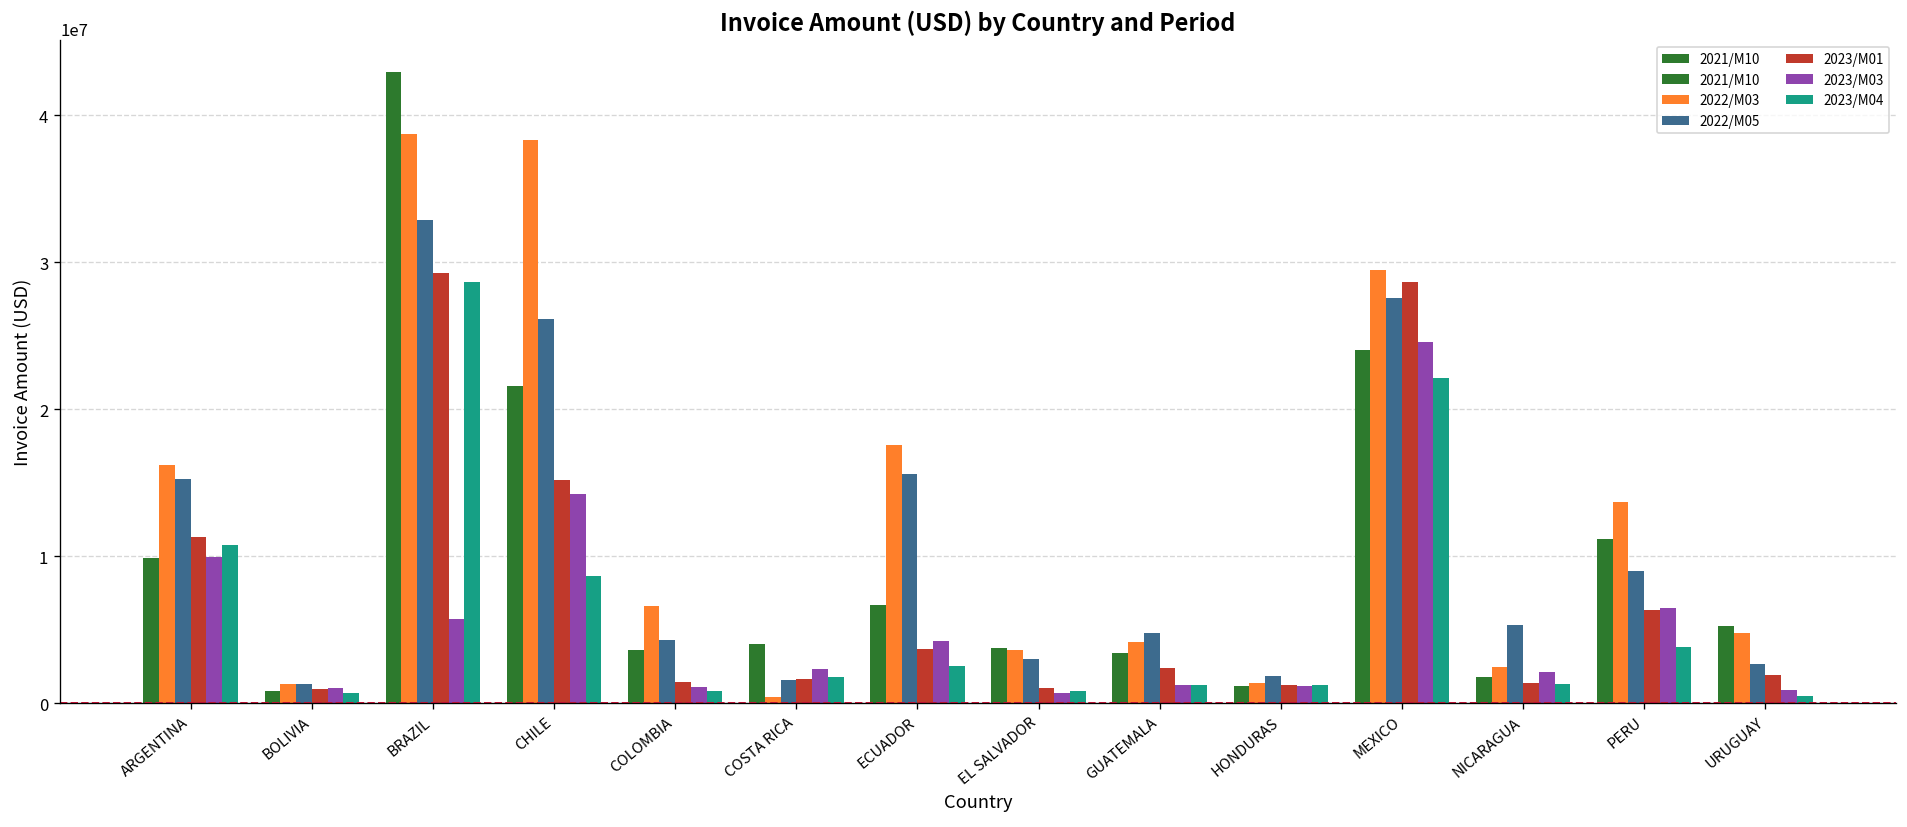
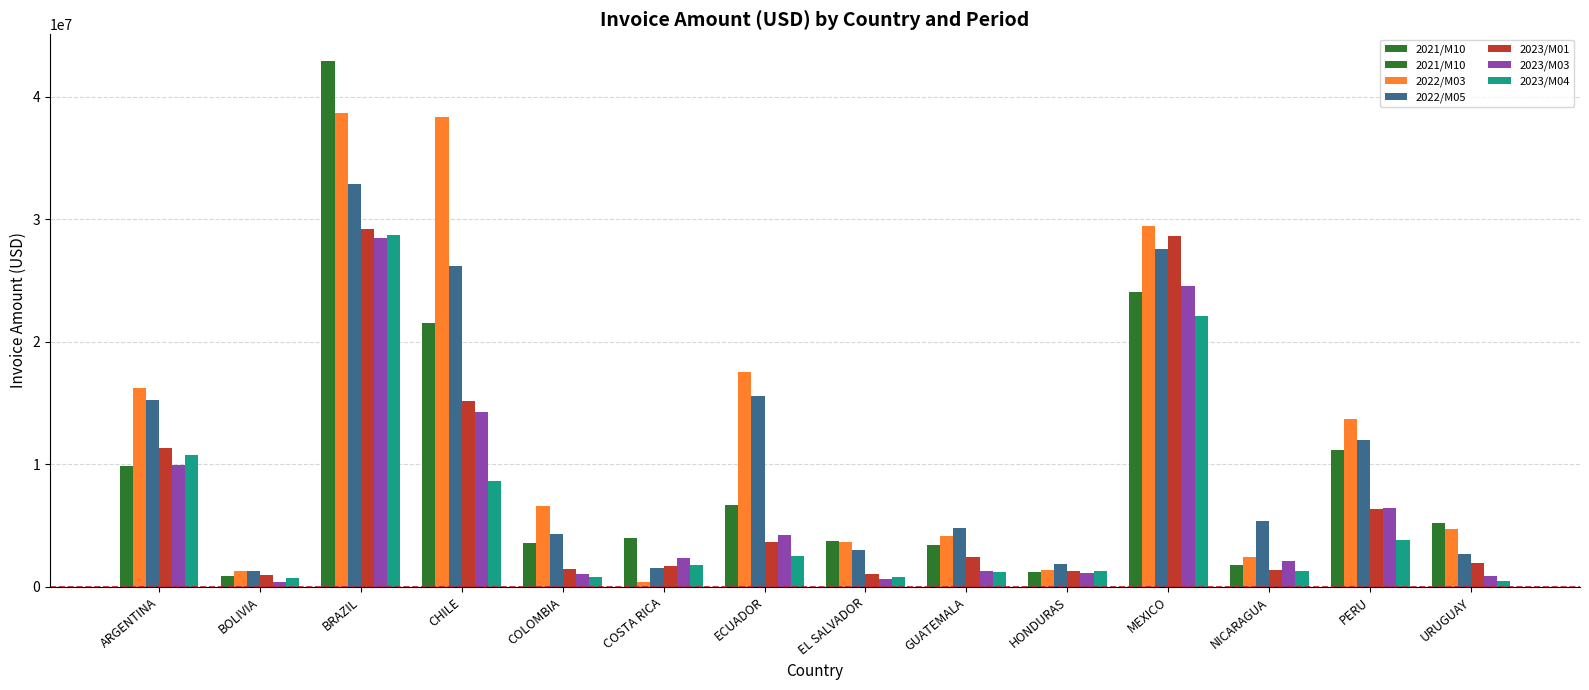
2023/M03, BOLIVIA: 1000000 -> 400000
2023/M03, BRAZIL: 5700000 -> 28500000
2022/M05, PERU: 9000000 -> 12000000
